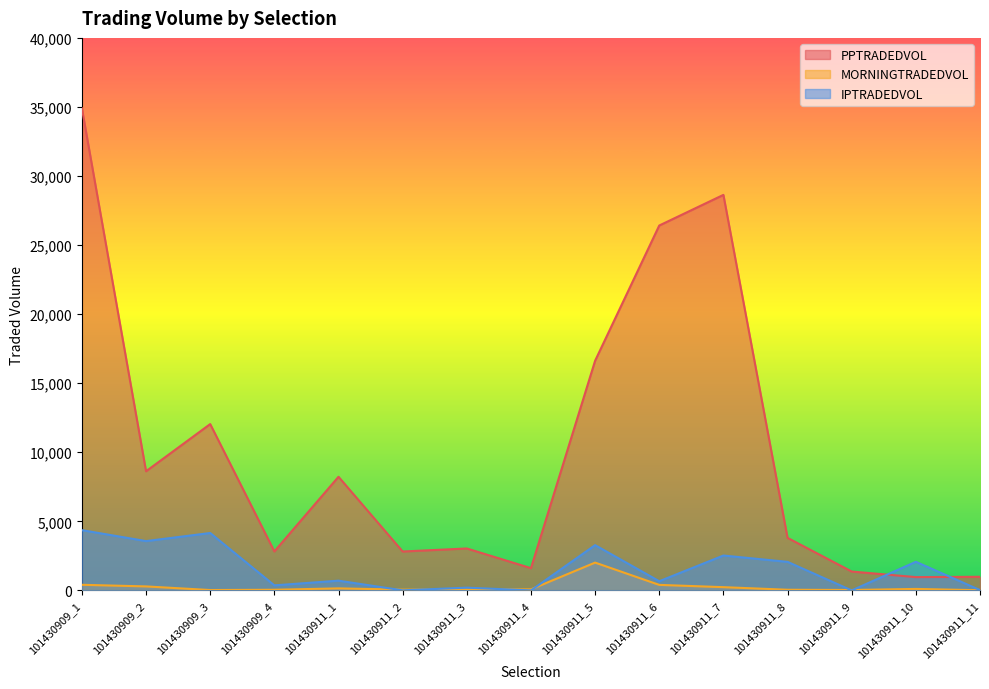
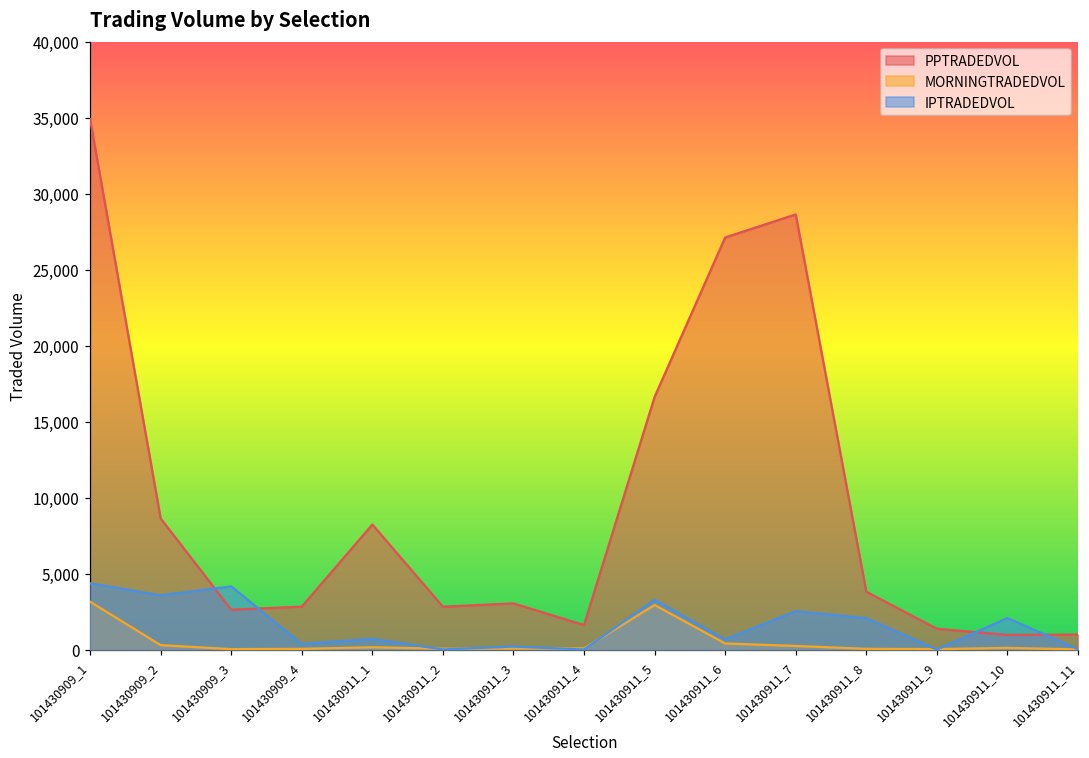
MORNINGTRADEDVOL, 101430909_1: 400 -> 3,100
PPTRADEDVOL, 101430909_3: 12,000 -> 2,600
MORNINGTRADEDVOL, 101430911_5: 2,000 -> 2,900
PPTRADEDVOL, 101430911_6: 26,400 -> 27,100
